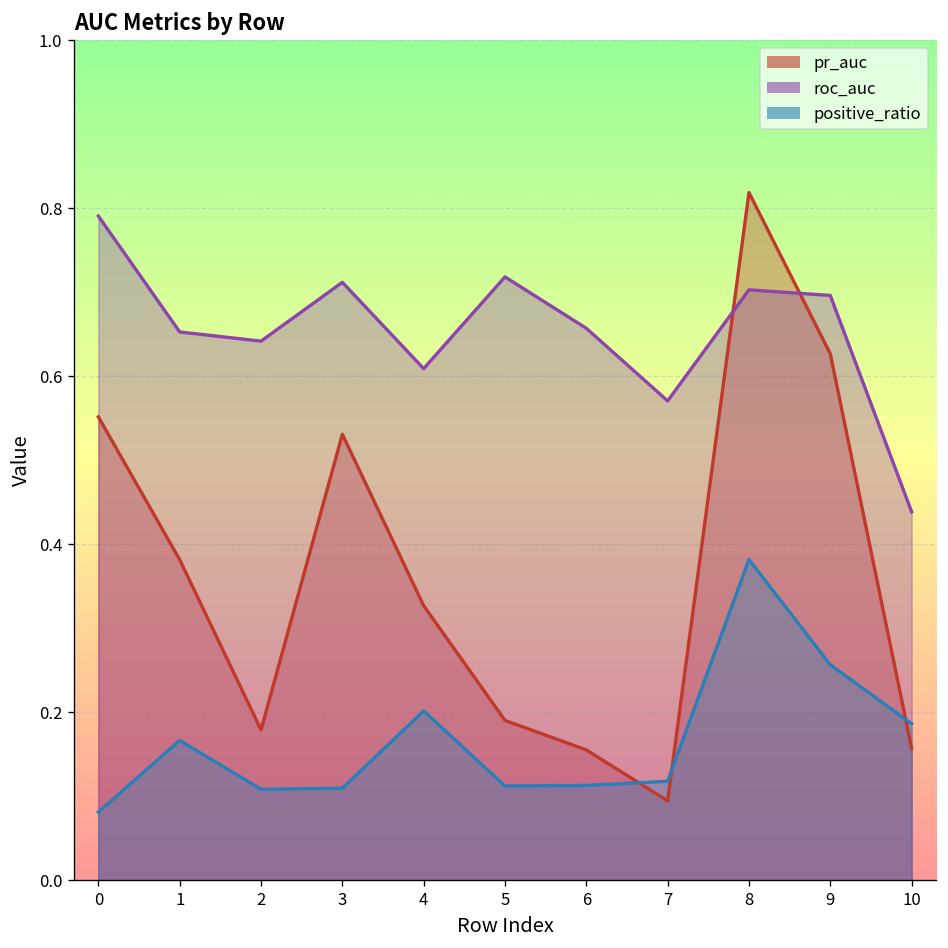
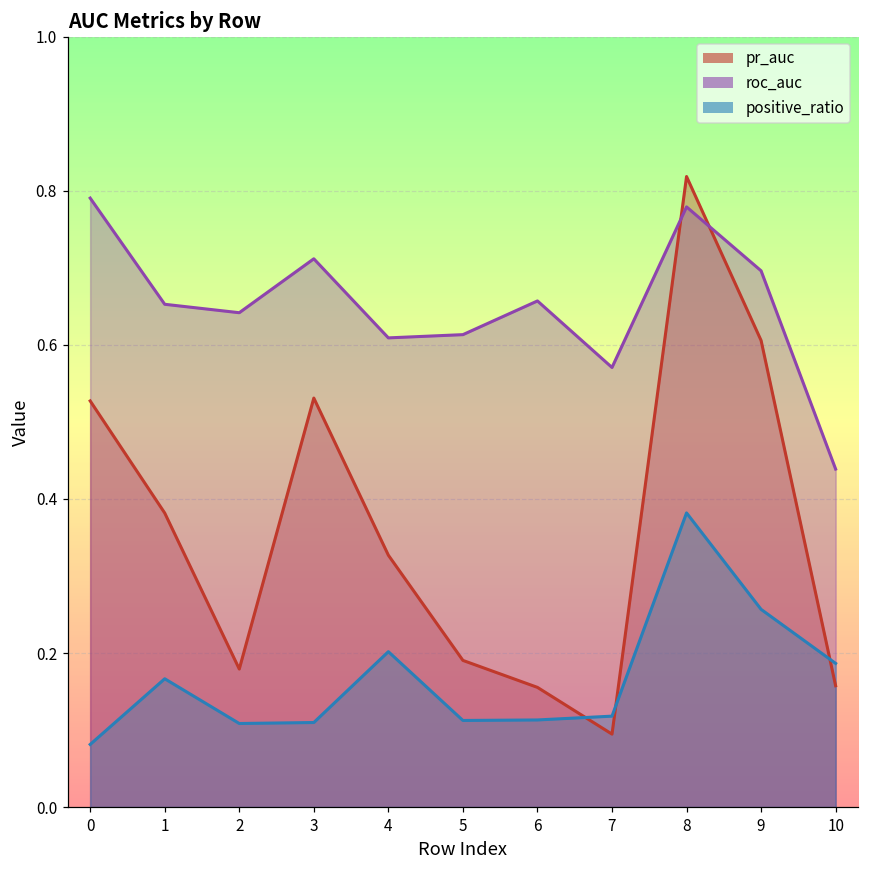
pr_auc, 0: 0.55 -> 0.53
roc_auc, 5: 0.72 -> 0.61
roc_auc, 8: 0.70 -> 0.78
pr_auc, 9: 0.63 -> 0.61
